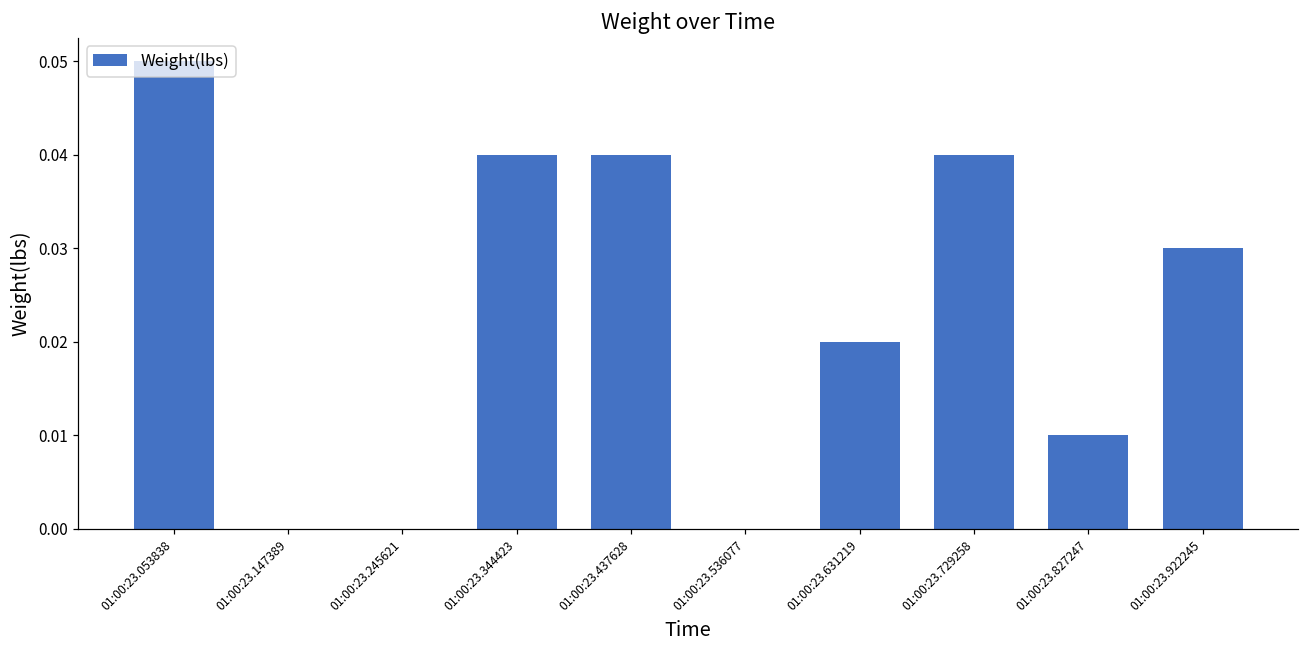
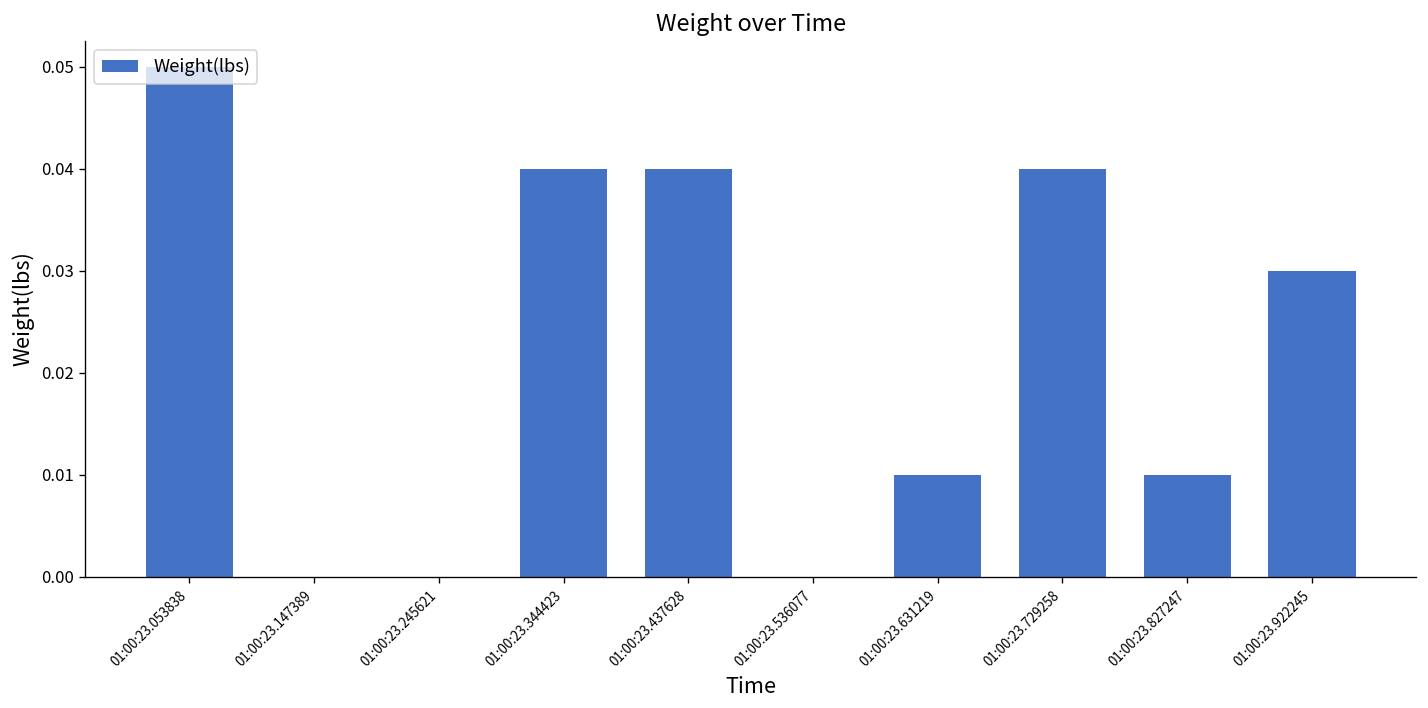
01:00:23.631219: 0.02 -> 0.01
